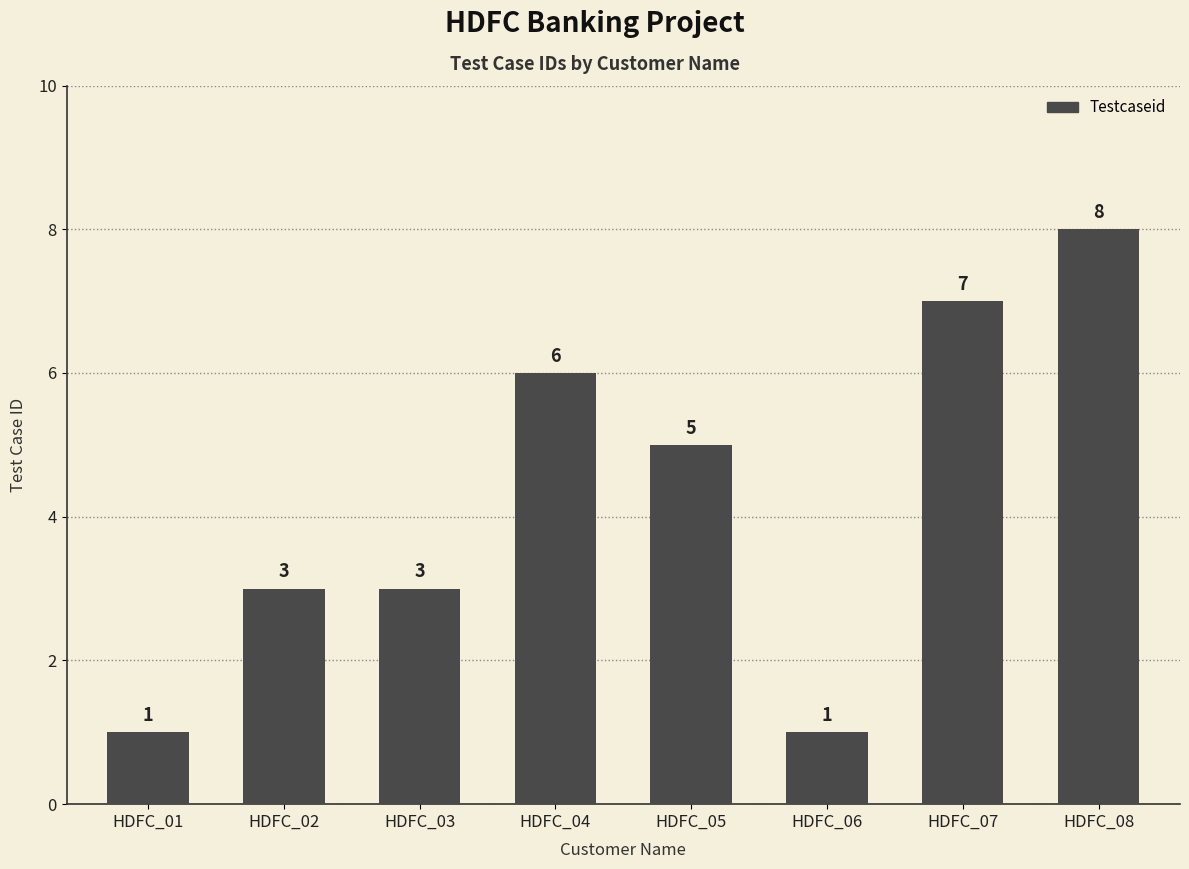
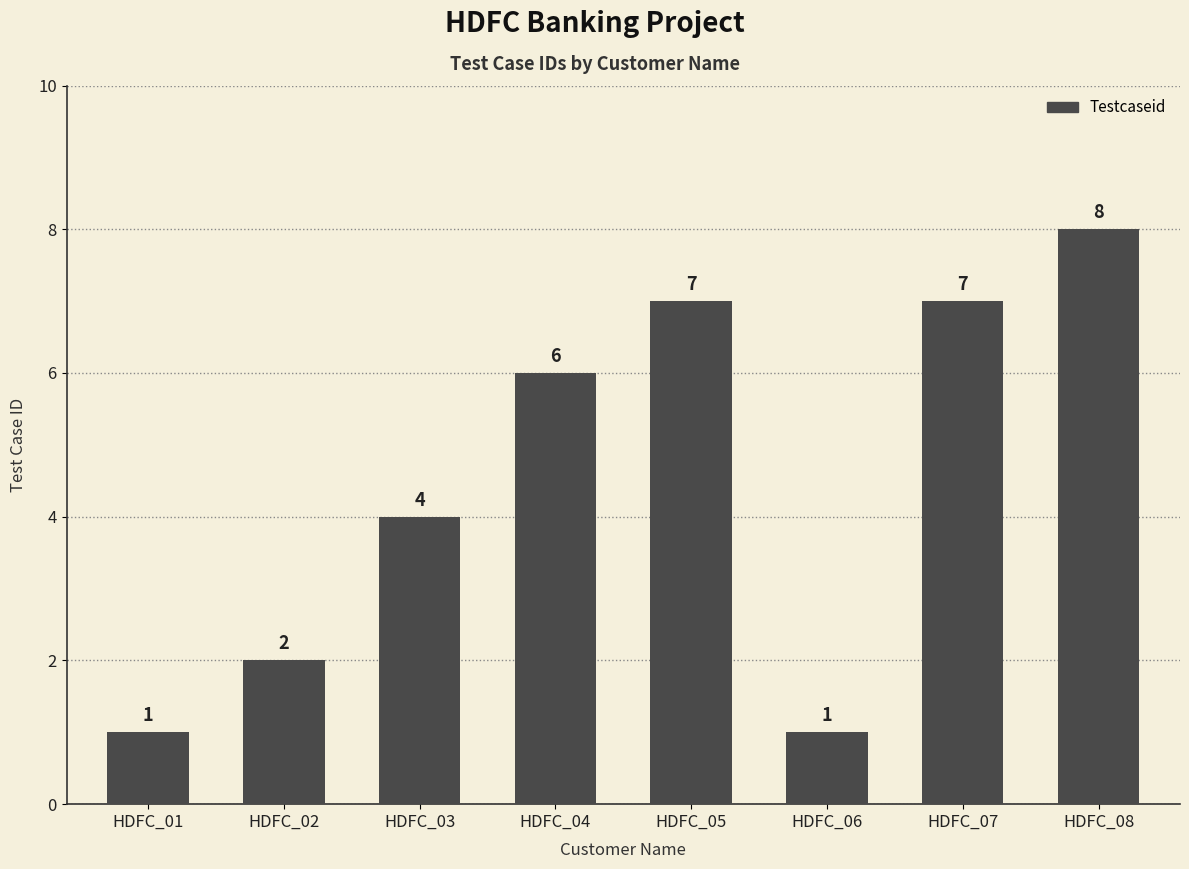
HDFC_02: 3 -> 2
HDFC_03: 3 -> 4
HDFC_05: 5 -> 7
